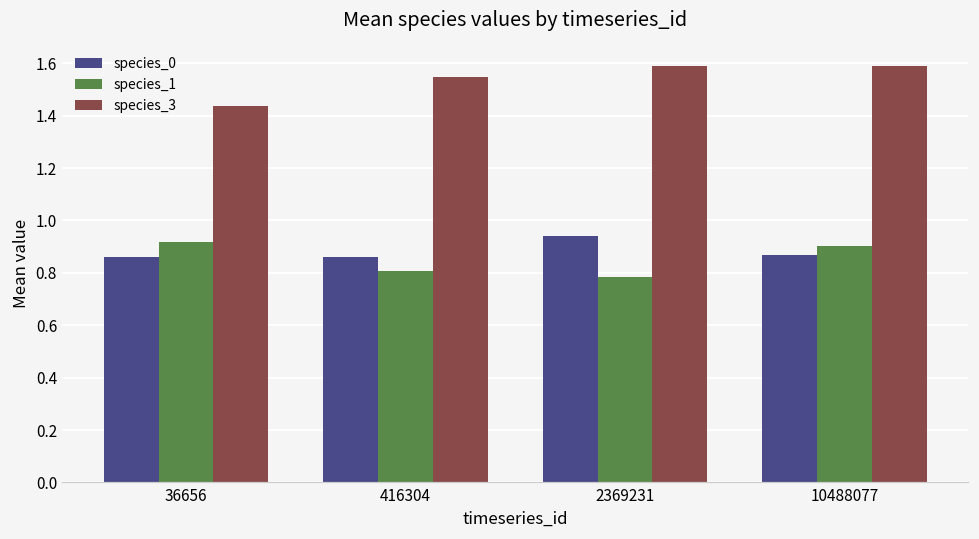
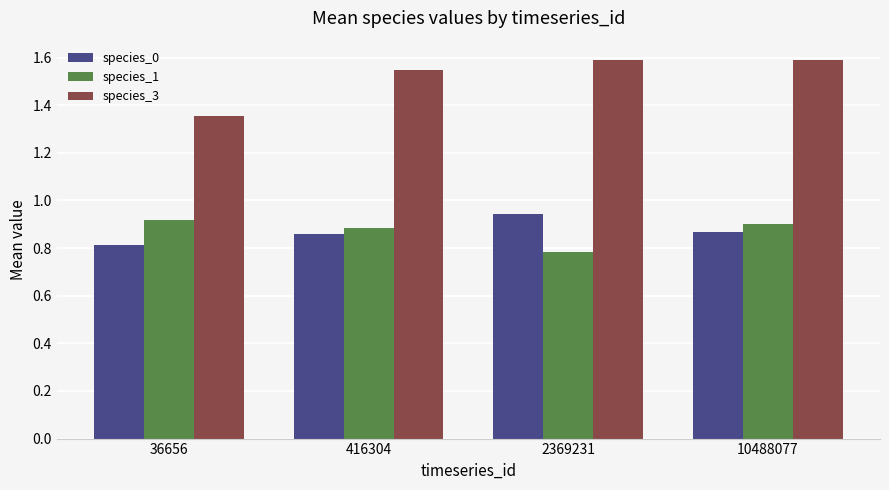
species_0, 36656: 0.86 -> 0.81
species_3, 36656: 1.44 -> 1.35
species_1, 416304: 0.81 -> 0.88
